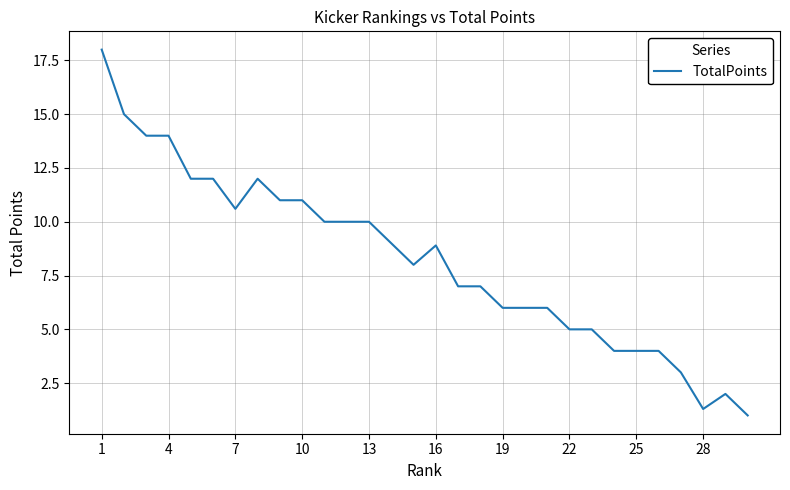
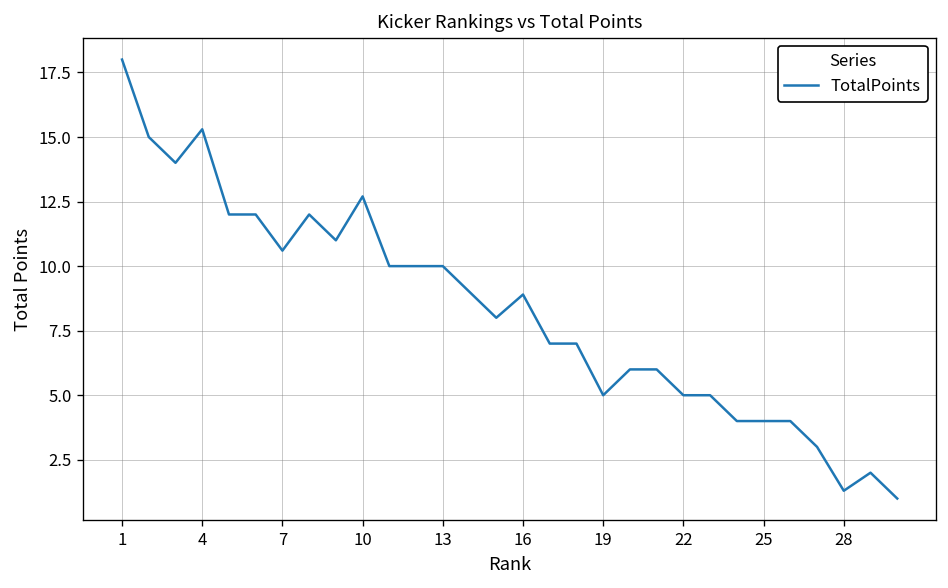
4: 14.0 -> 15.3
10: 11.0 -> 12.7
19: 6 -> 5
